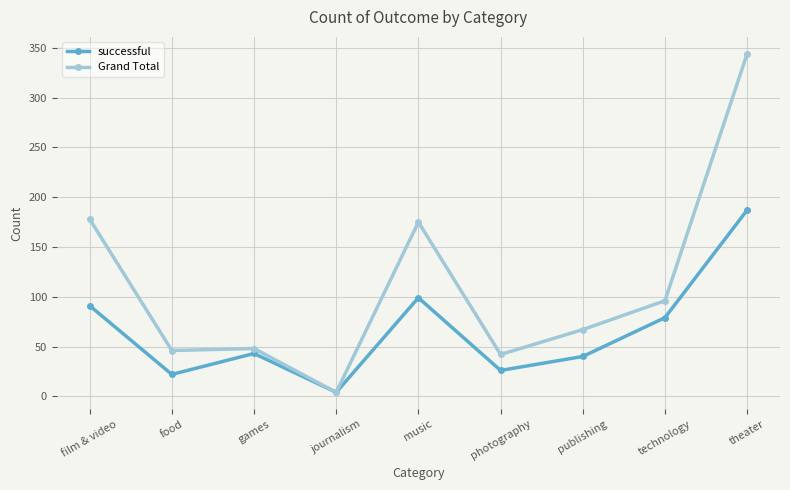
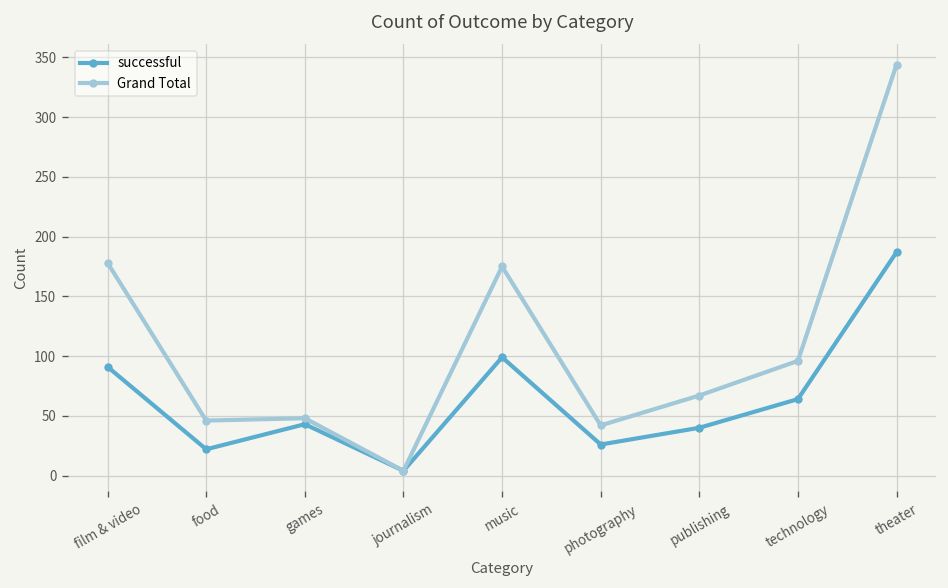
successful, technology: 80 -> 60
